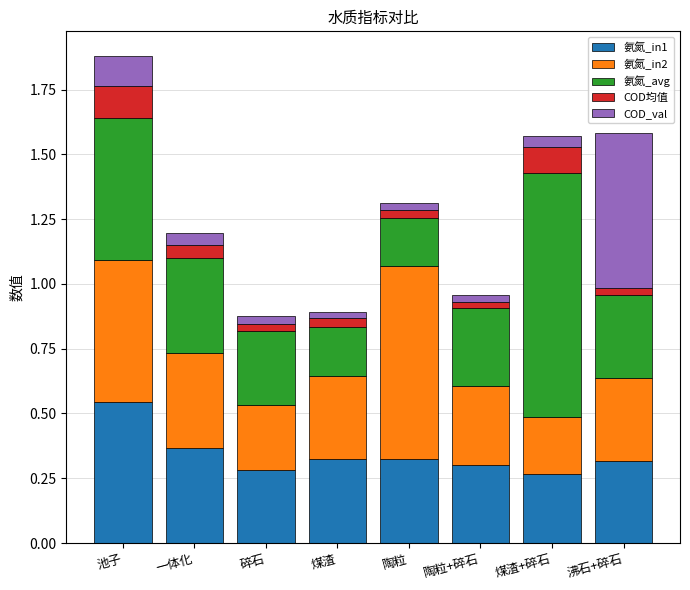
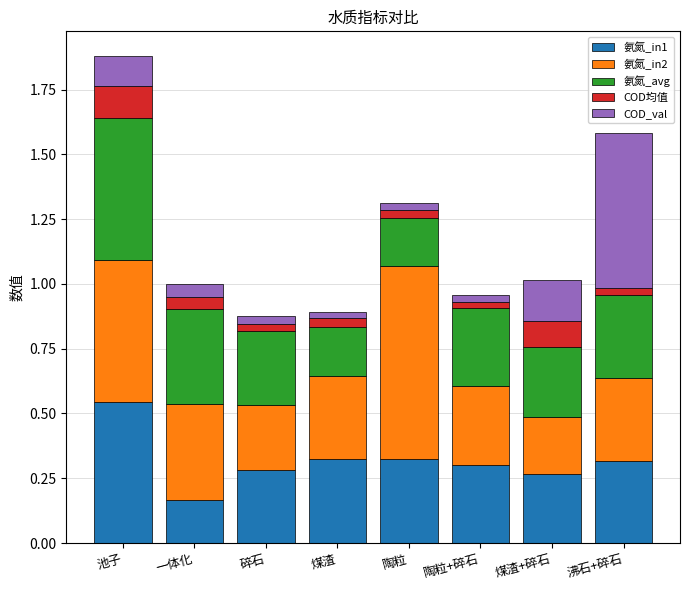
氨氮_in1, 一体化: 0.37 -> 0.17
氨氮_avg, 煤渣+碎石: 0.94 -> 0.27
COD_val, 煤渣+碎石: 0.04 -> 0.16
